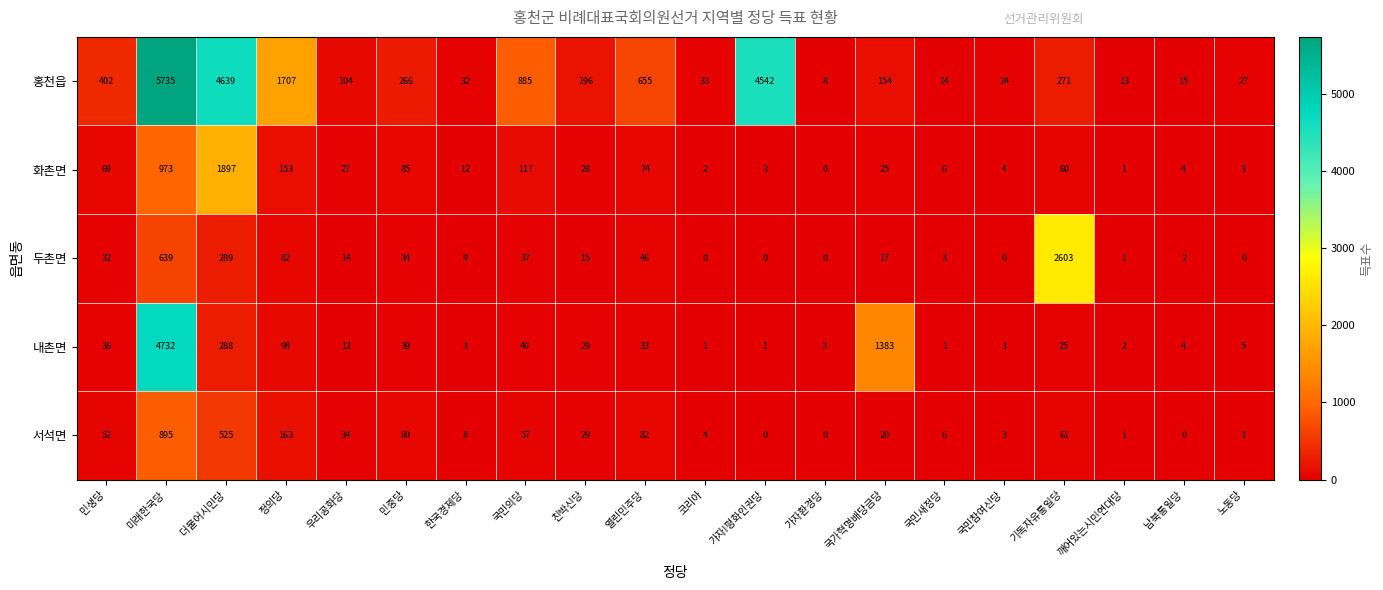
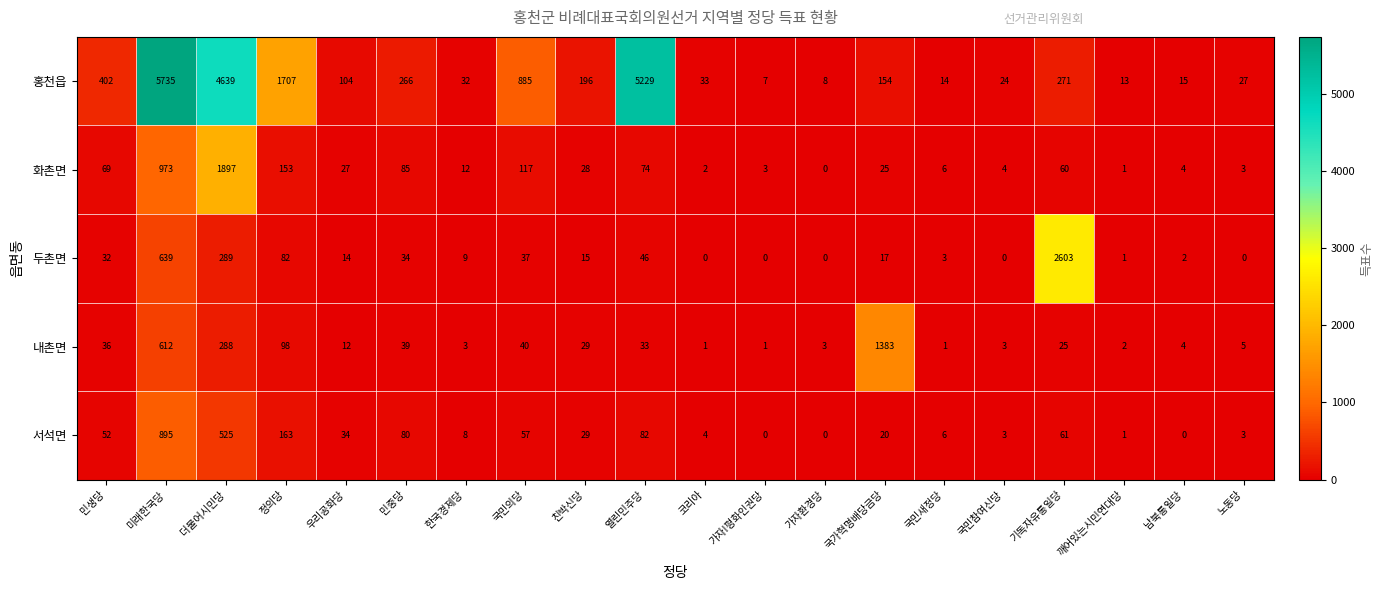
홍천읍, 열린민주당: 655 -> 5229
홍천읍, 가자!평화인권당: 4542 -> 7
내촌면, 미래한국당: 4732 -> 612
